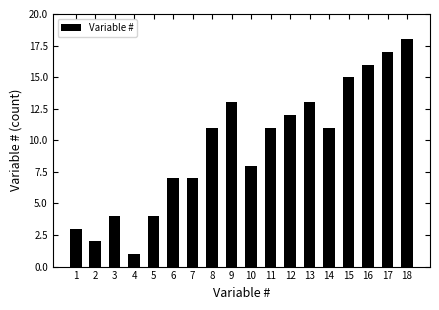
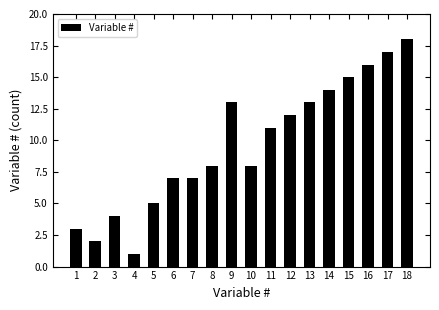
5: 4 -> 5
8: 11 -> 8
14: 11 -> 14
